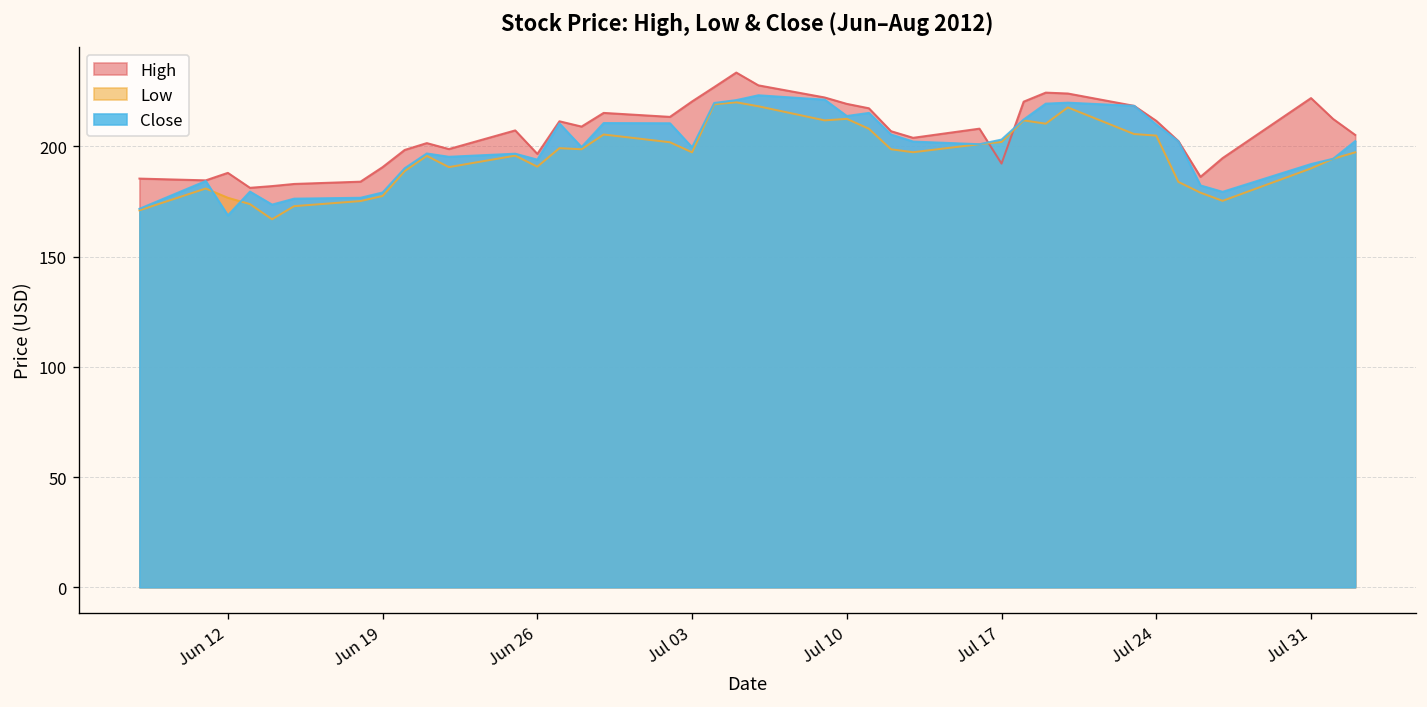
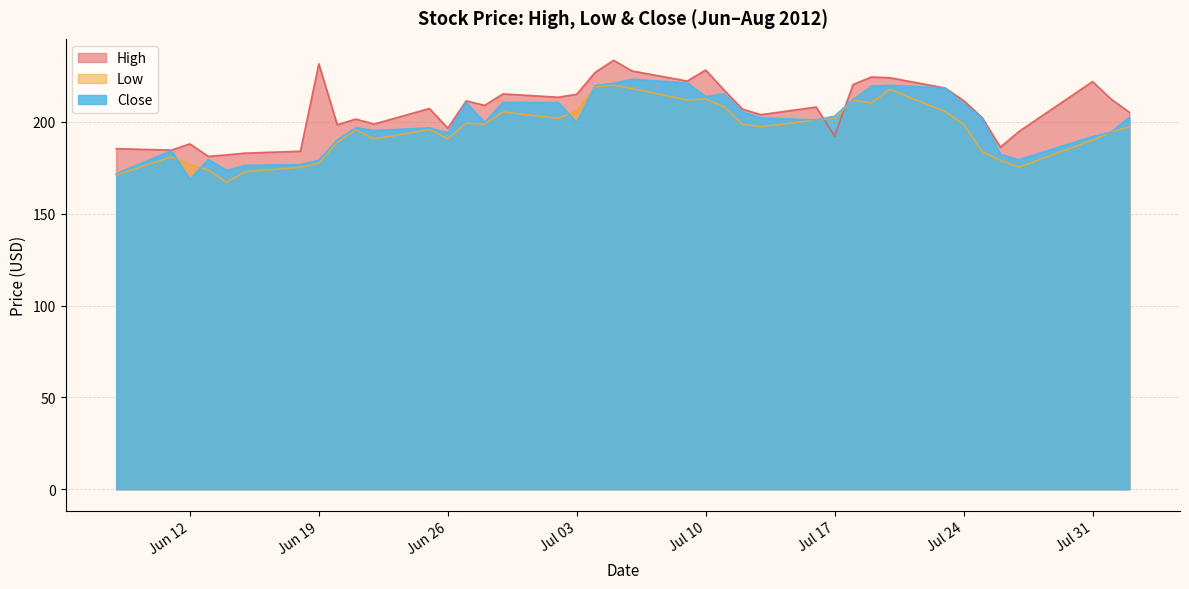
High, Jun 19: 191 -> 232
High, Jul 03: 220 -> 215
Low, Jul 03: 197 -> 206
High, Jul 10: 219 -> 228
Low, Jul 24: 205 -> 199
